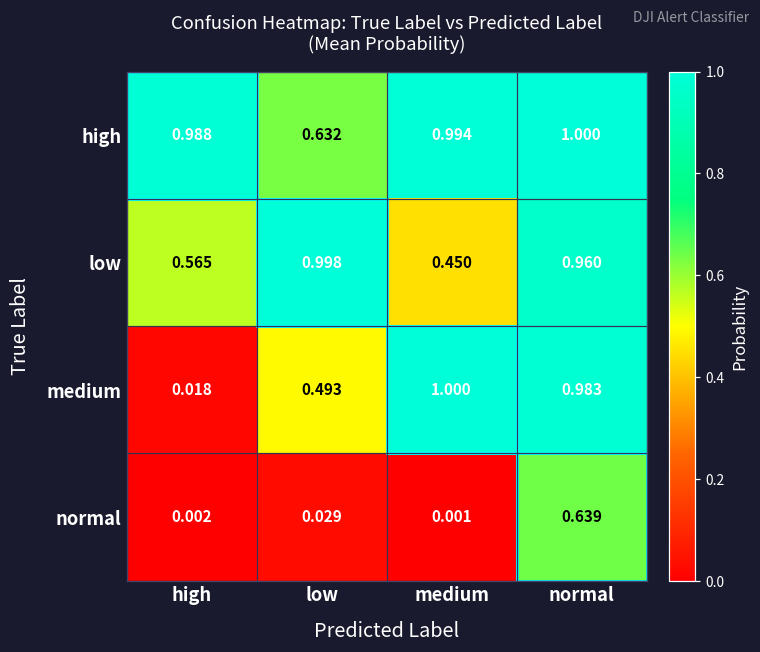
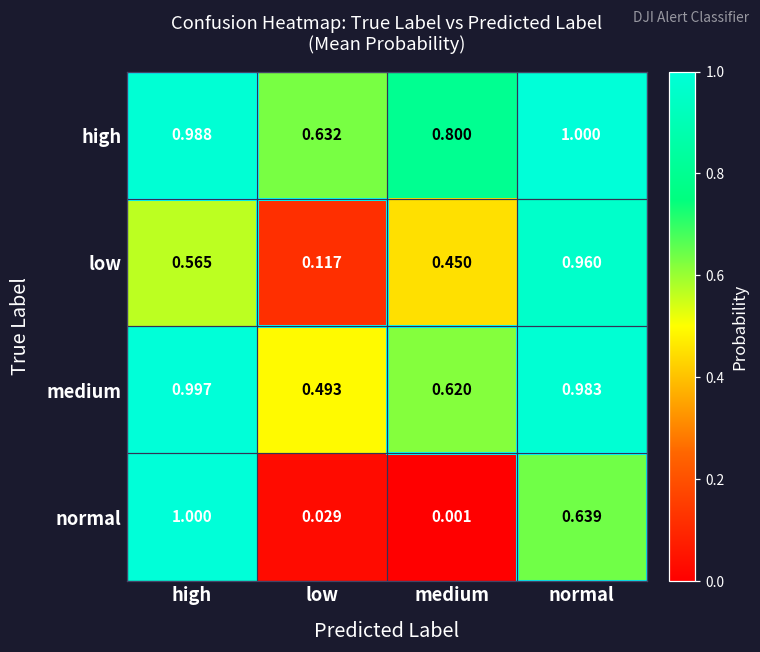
high, medium: 0.994 -> 0.800
low, low: 0.998 -> 0.117
medium, high: 0.018 -> 0.997
medium, medium: 1.000 -> 0.620
normal, high: 0.002 -> 1.000
